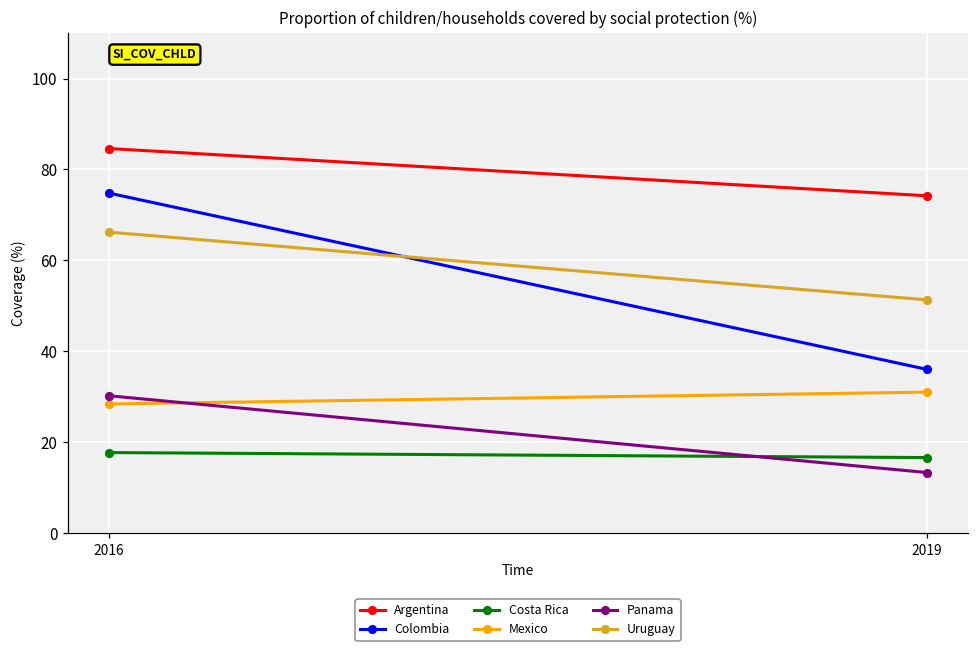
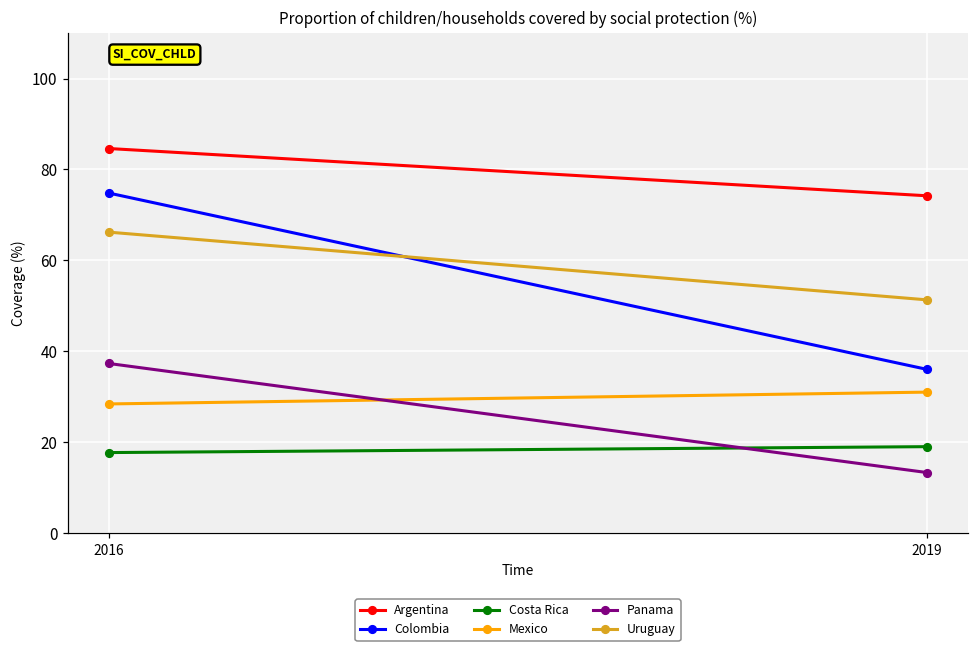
Panama, 2016: 30 -> 37
Costa Rica, 2019: 17 -> 19
